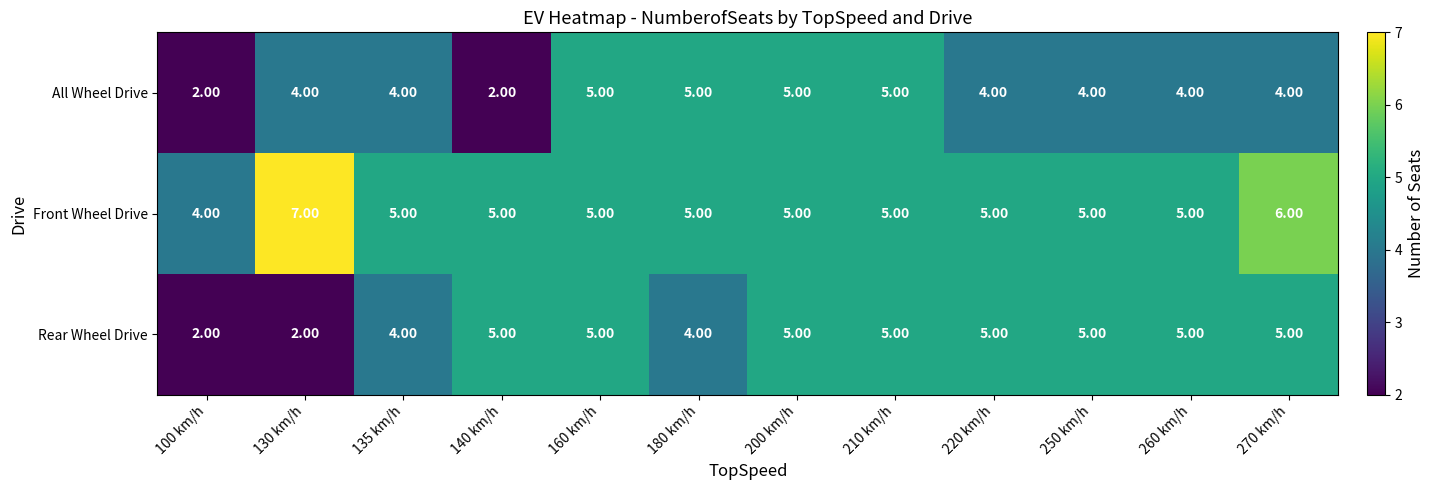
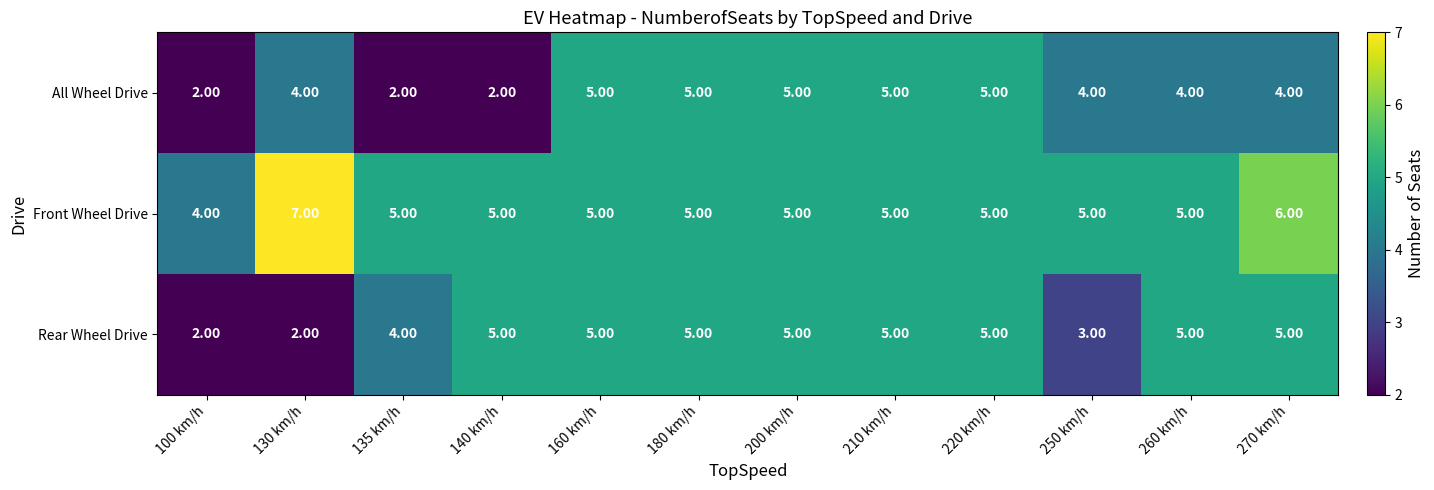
All Wheel Drive, 135 km/h: 4.00 -> 2.00
All Wheel Drive, 220 km/h: 4.00 -> 5.00
Rear Wheel Drive, 180 km/h: 4.00 -> 5.00
Rear Wheel Drive, 250 km/h: 5.00 -> 3.00
